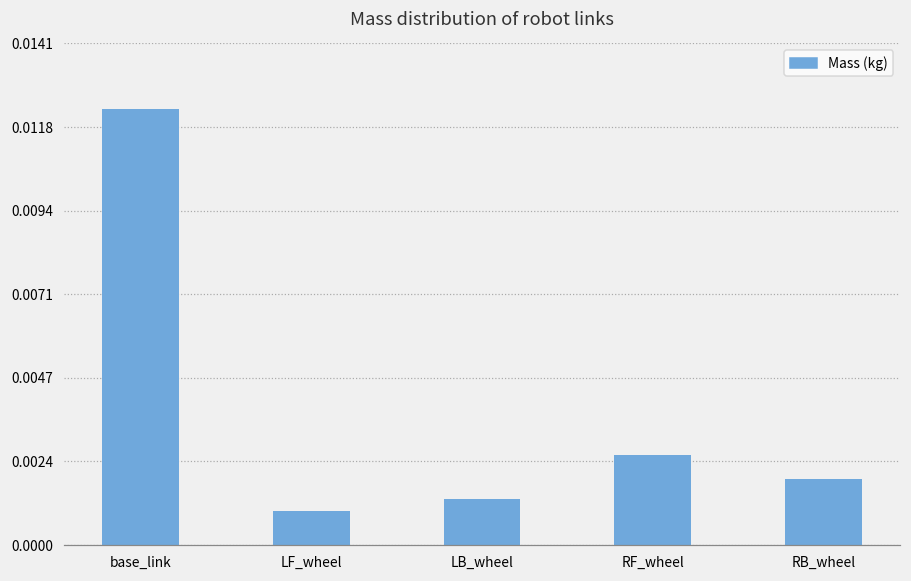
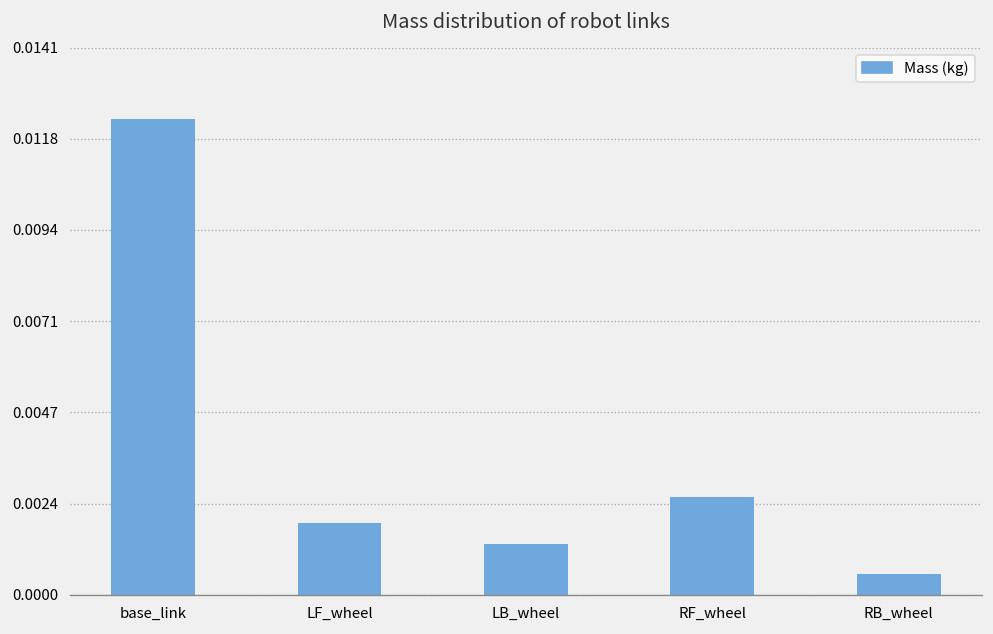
LF_wheel: 0.0010 -> 0.0018
RB_wheel: 0.0018 -> 0.0005
